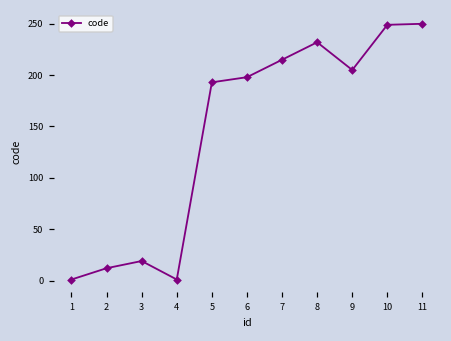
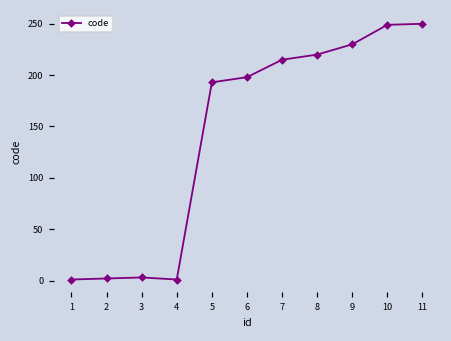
2: 10 -> 0
3: 20 -> 0
8: 230 -> 220
9: 210 -> 230
